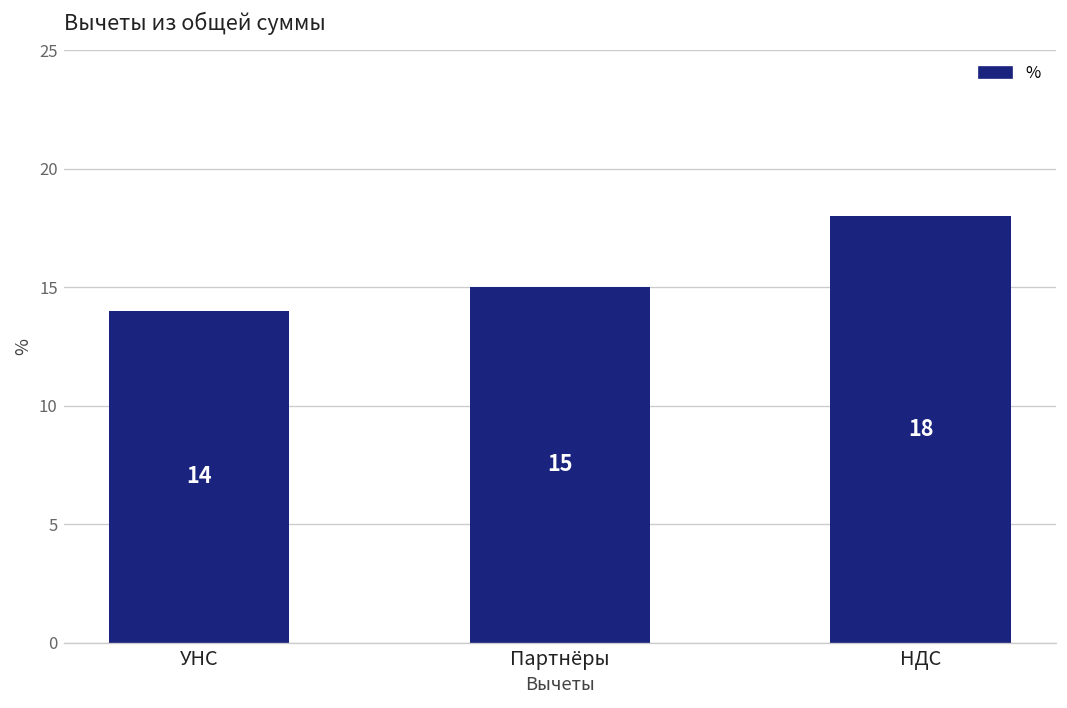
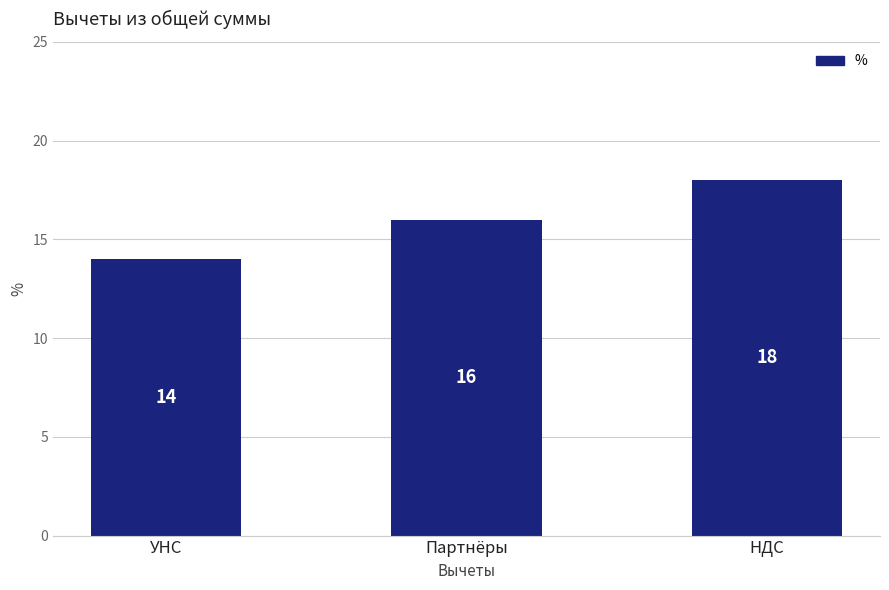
Партнёры: 15 -> 16
